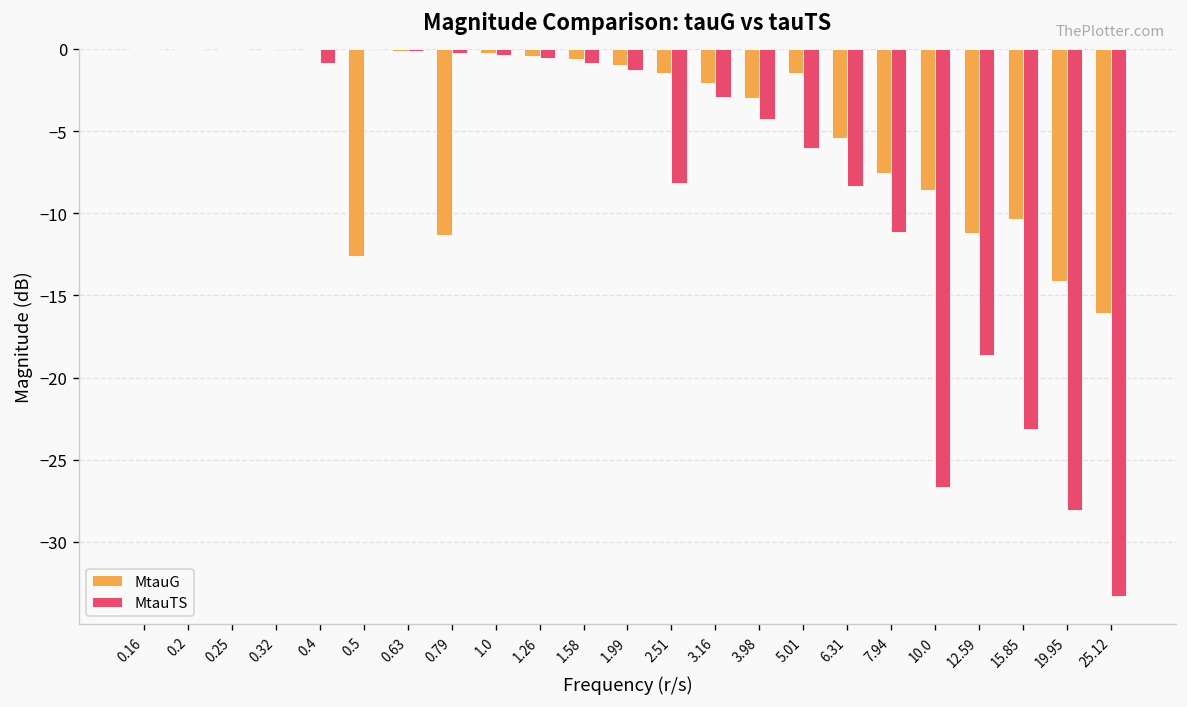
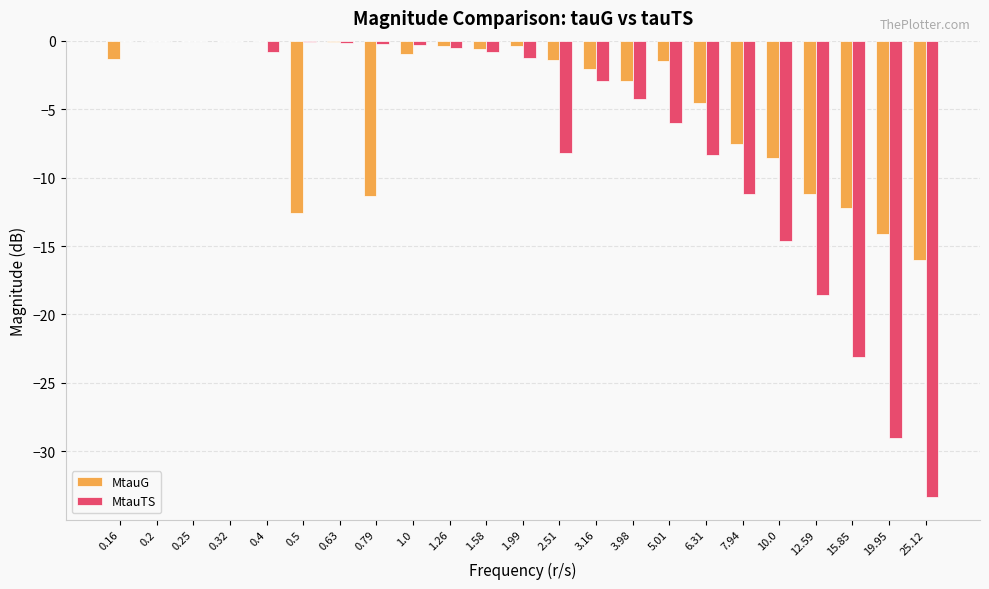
MtauG, 0.16: 0.0 -> -1.4
MtauG, 1.0: -0.3 -> -0.9
MtauG, 1.99: -1.0 -> -0.4
MtauG, 6.31: -5.4 -> -4.6
MtauTS, 10.0: -26.7 -> -14.6
MtauG, 15.85: -10.4 -> -12.2
MtauTS, 19.95: -28.1 -> -29.0
